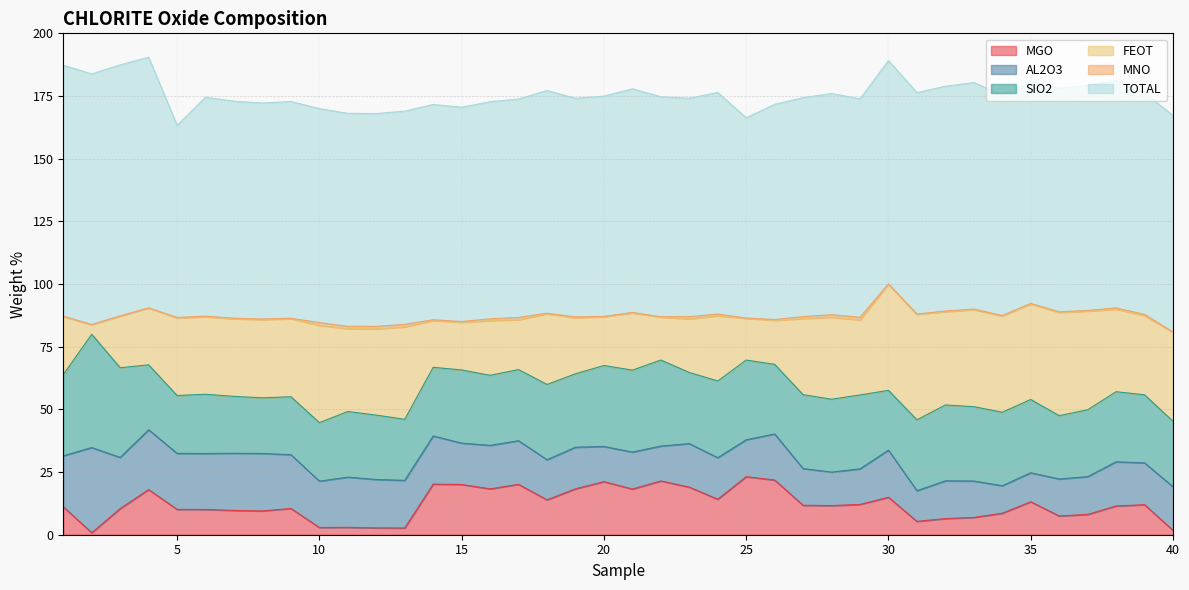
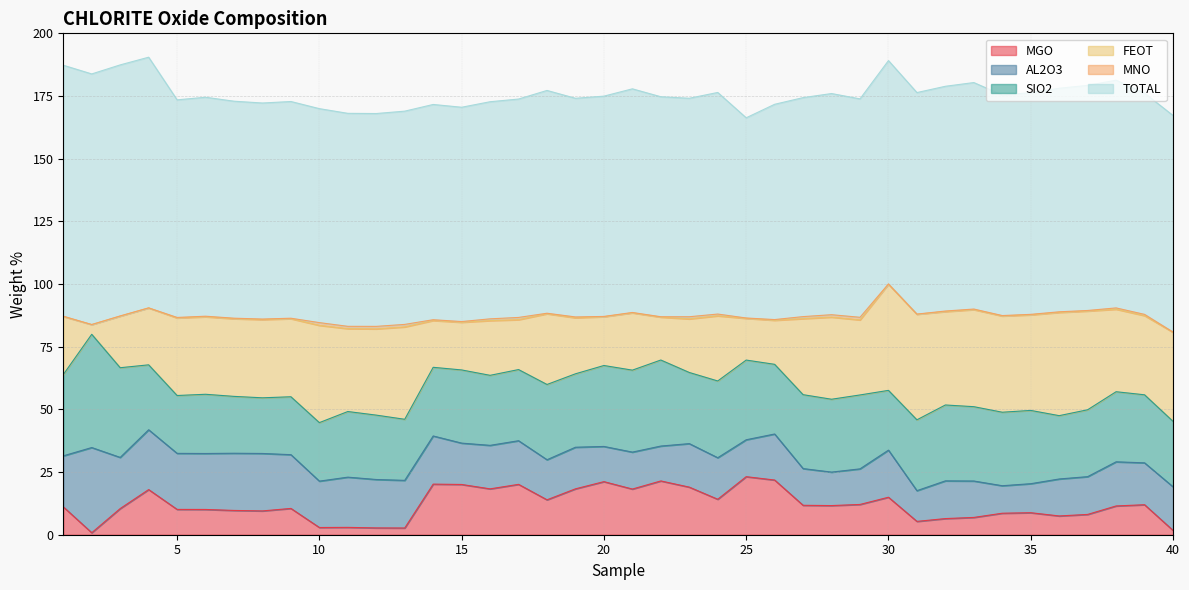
TOTAL, 5: 77 -> 87
MGO, 35: 13 -> 9
